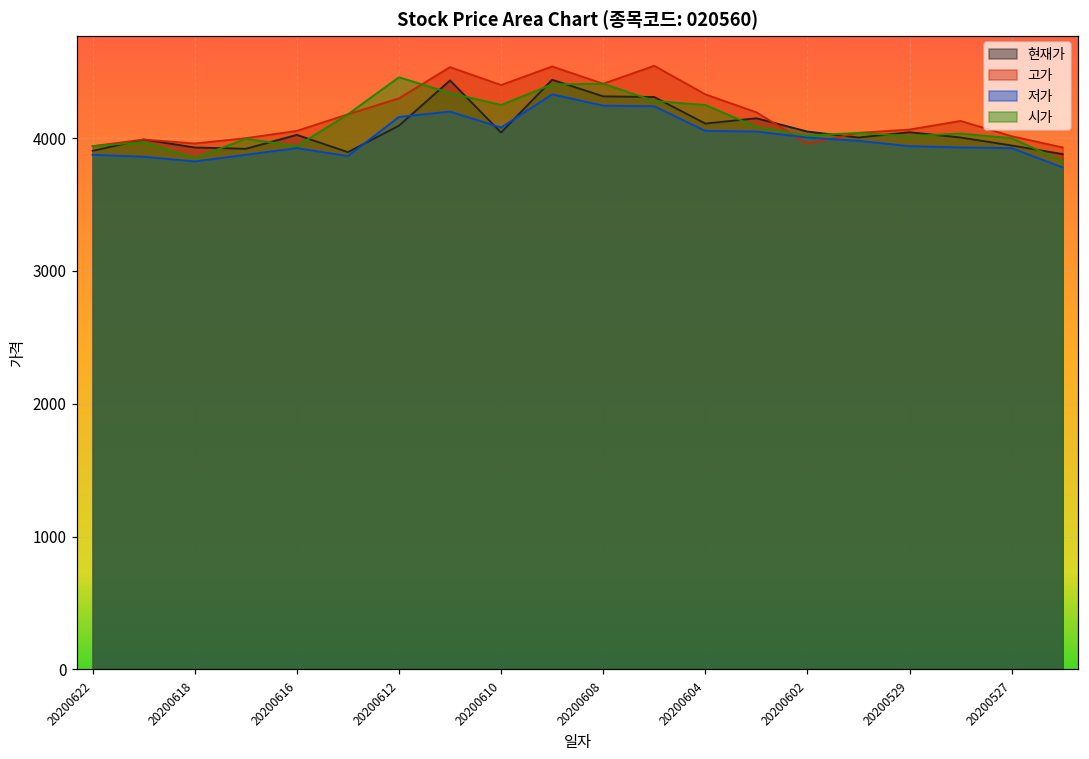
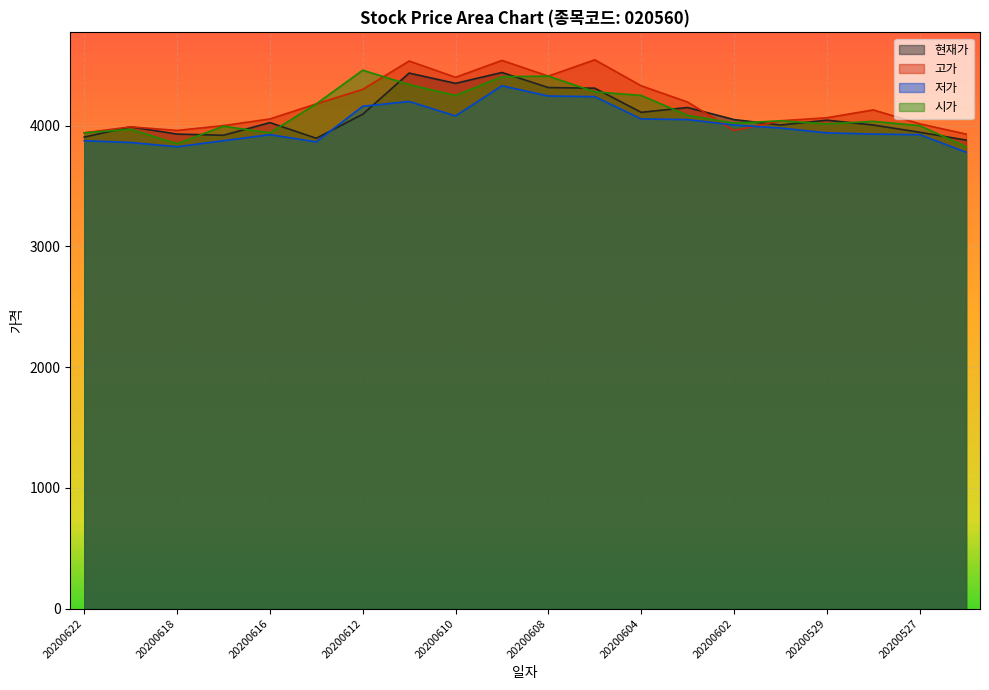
현재가, 20200610: 4040 -> 4350
